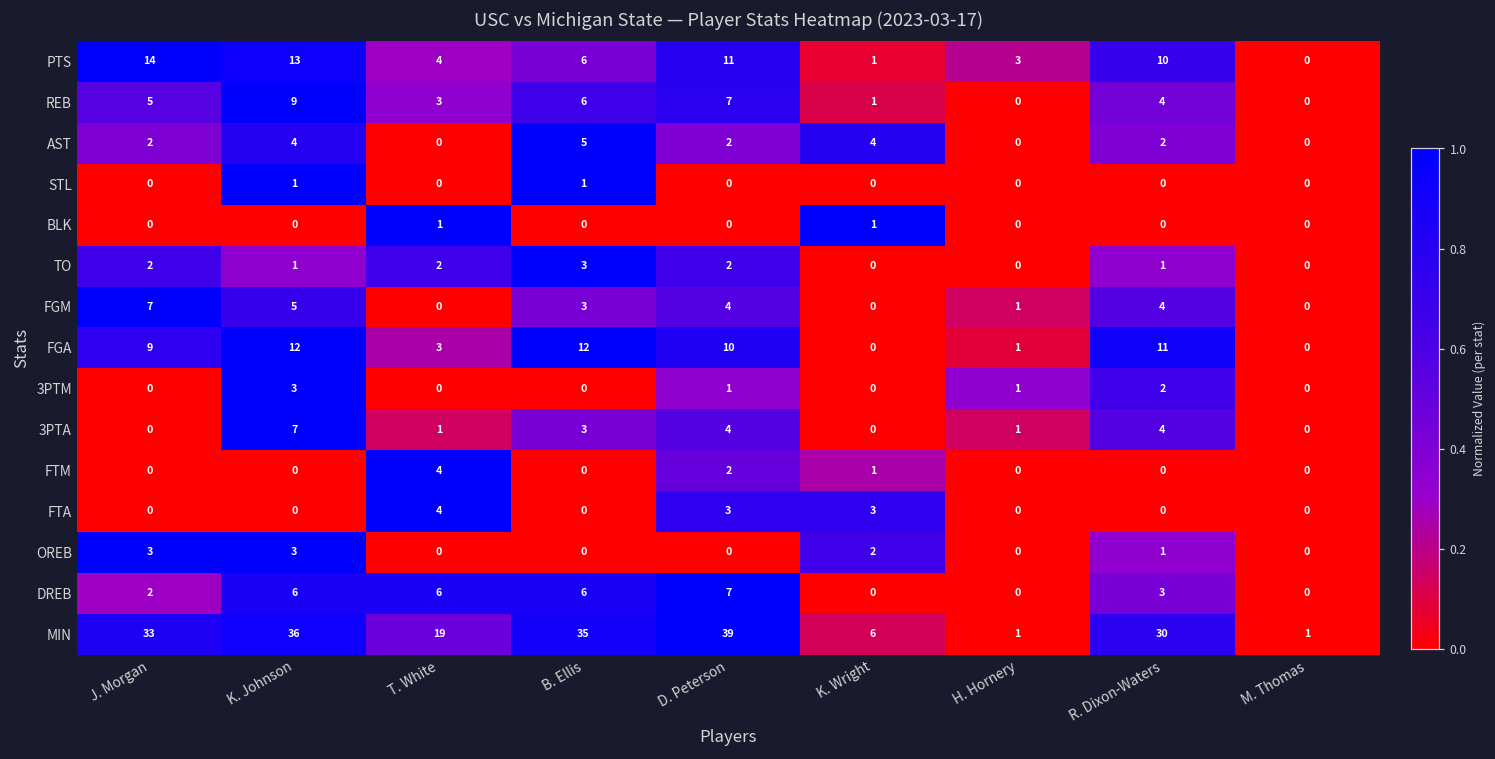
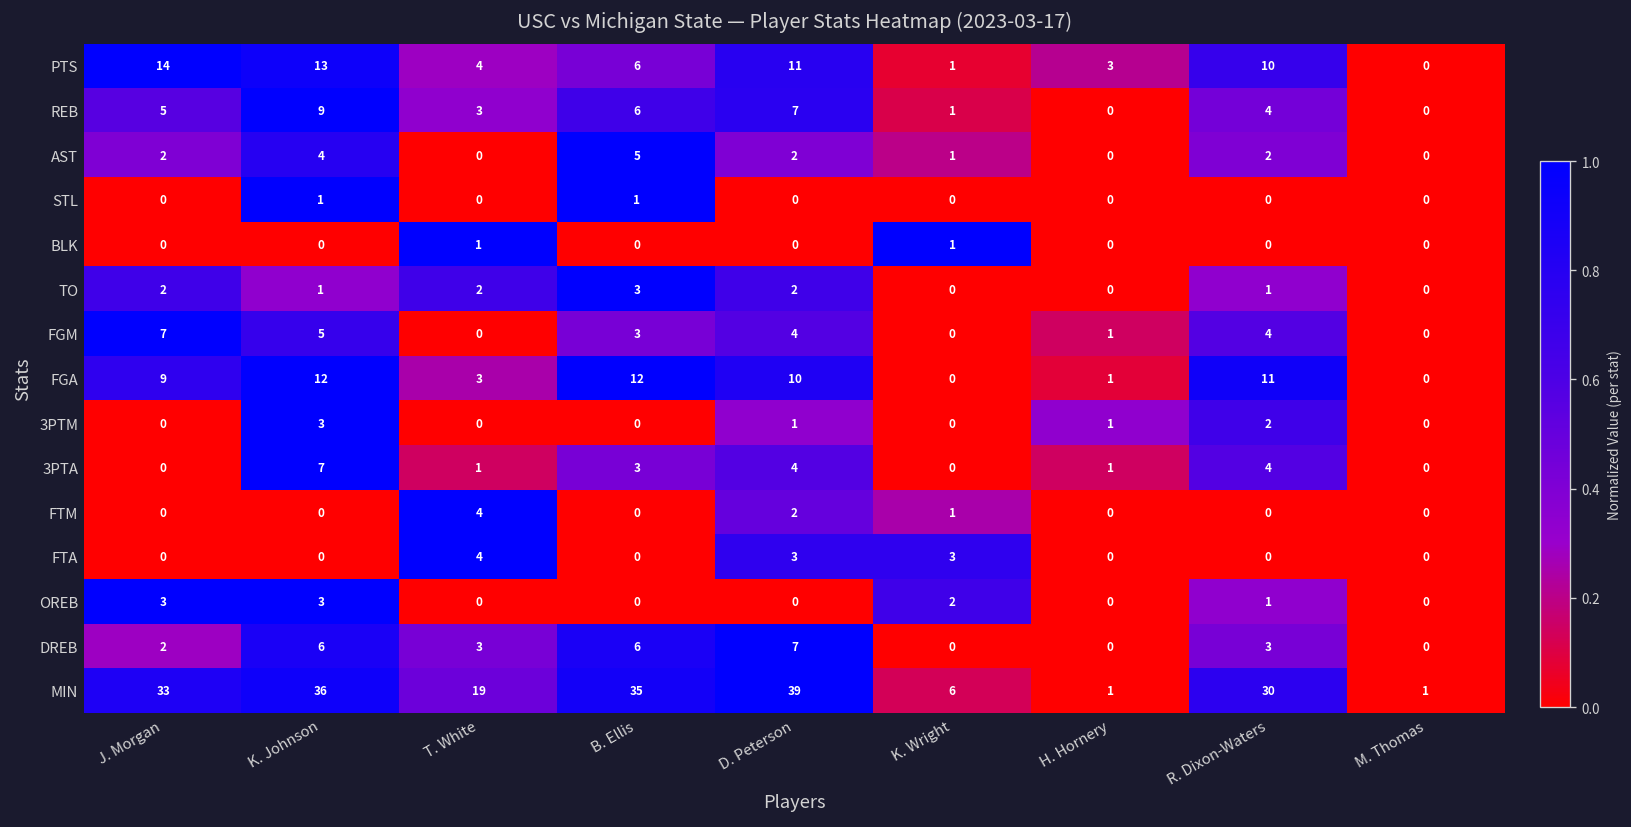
AST, K. Wright: 4 -> 1
DREB, T. White: 6 -> 3
